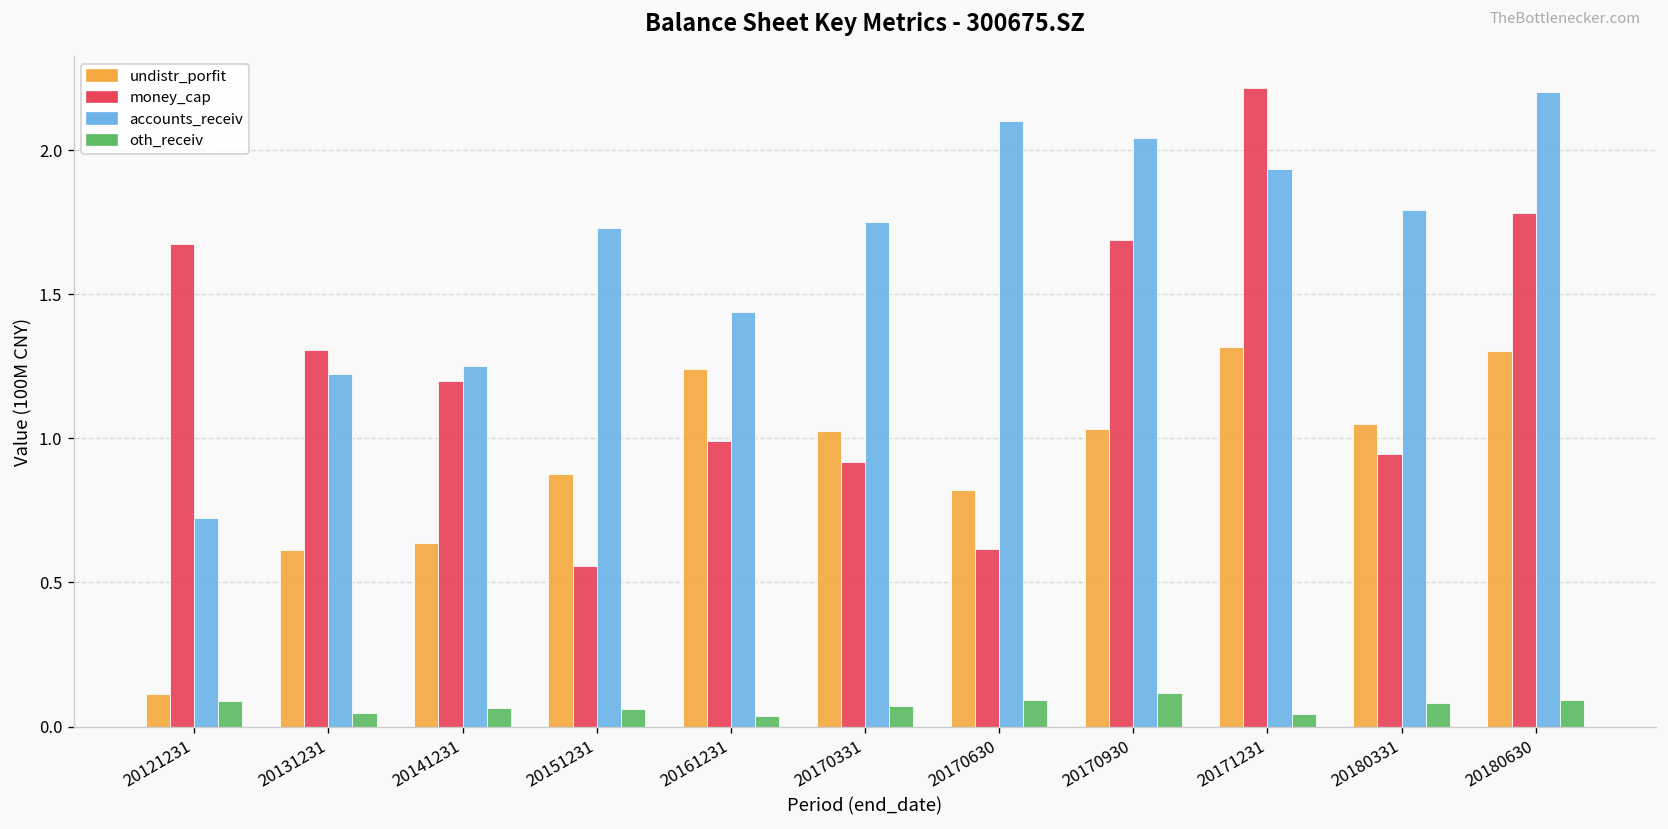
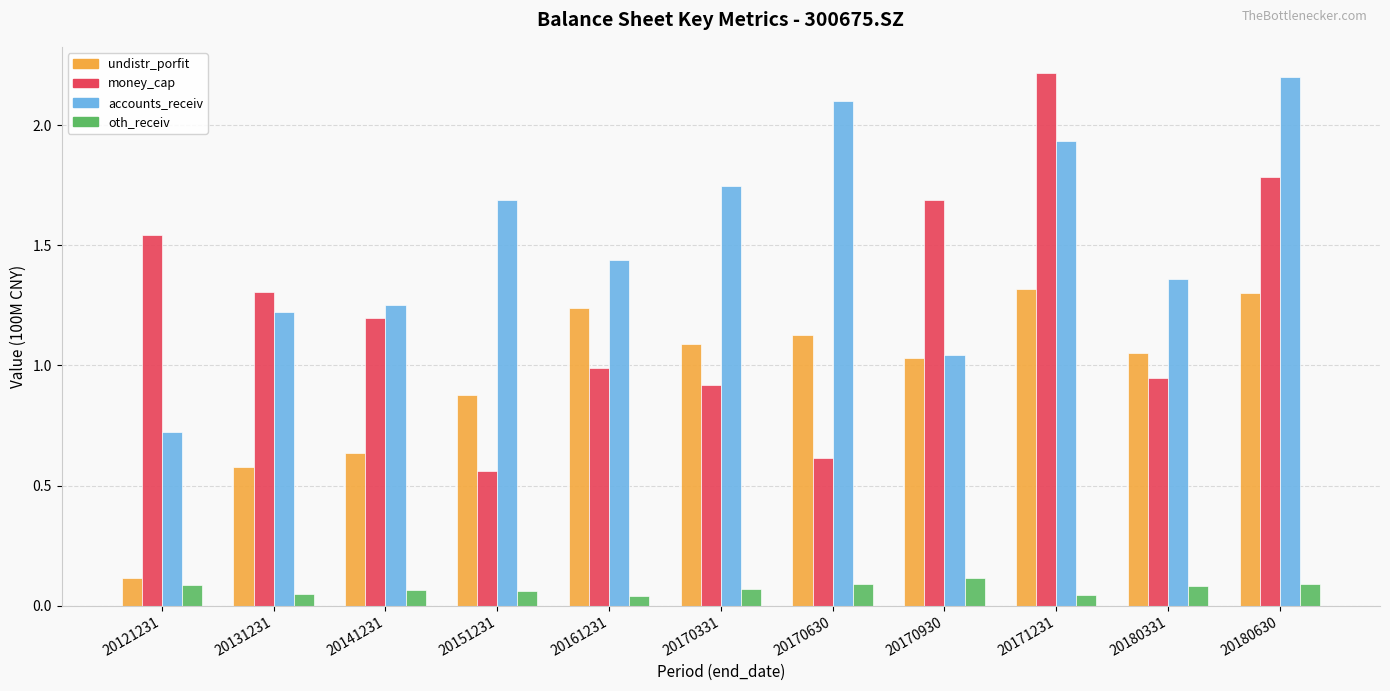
money_cap, 20121231: 1.67 -> 1.54
undistr_porfit, 20131231: 0.61 -> 0.58
accounts_receiv, 20151231: 1.73 -> 1.69
undistr_porfit, 20170331: 1.03 -> 1.09
undistr_porfit, 20170630: 0.82 -> 1.13
accounts_receiv, 20170930: 2.04 -> 1.04
accounts_receiv, 20180331: 1.79 -> 1.36
